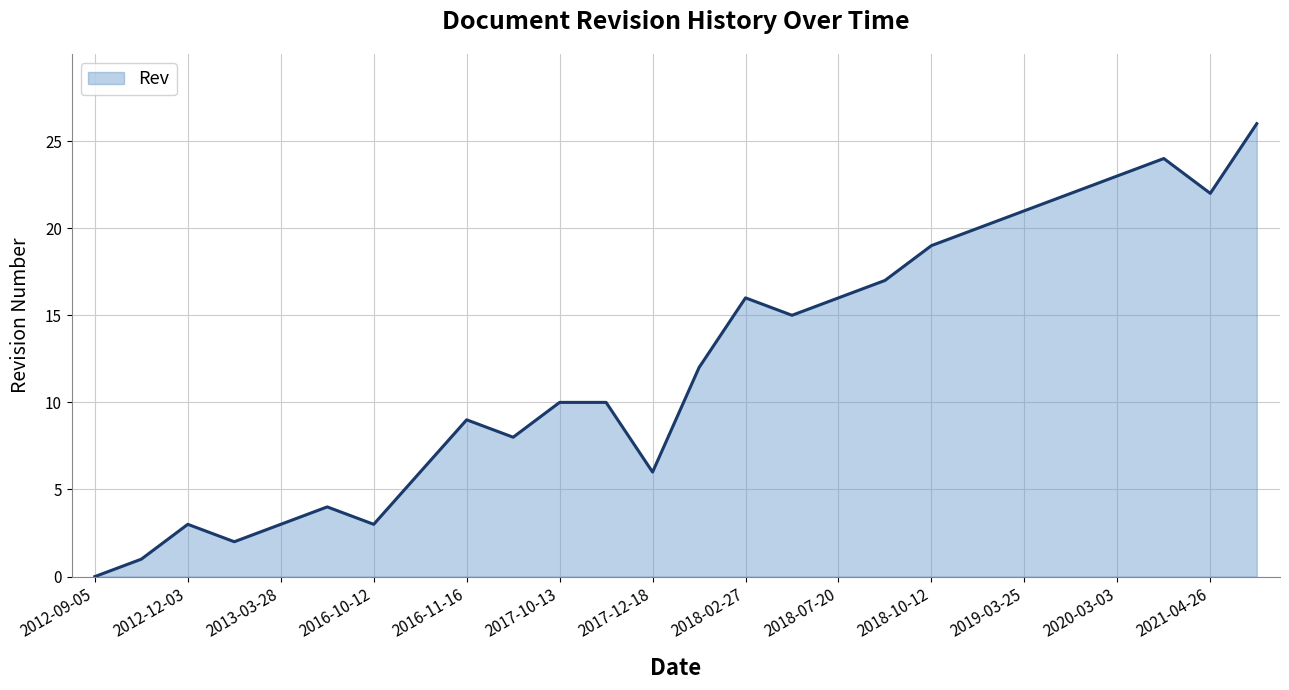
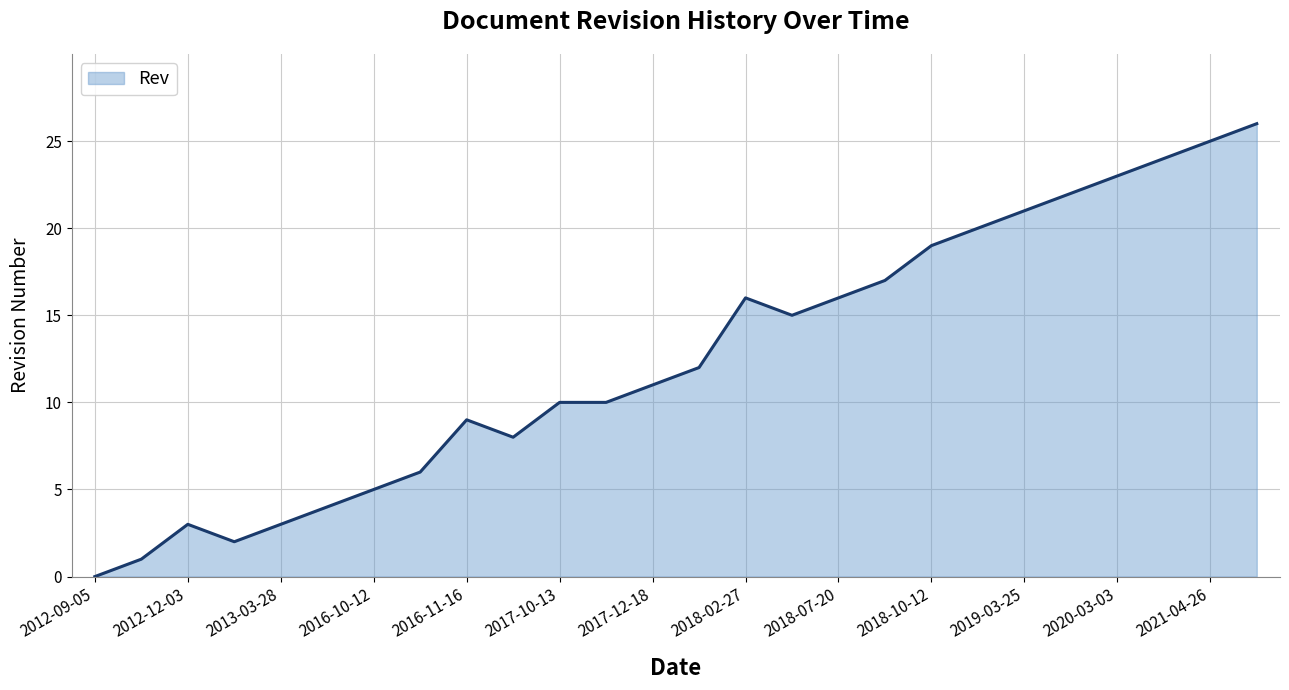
2016-10-12: 3 -> 5
2017-12-18: 6 -> 11
2021-04-26: 22 -> 25
